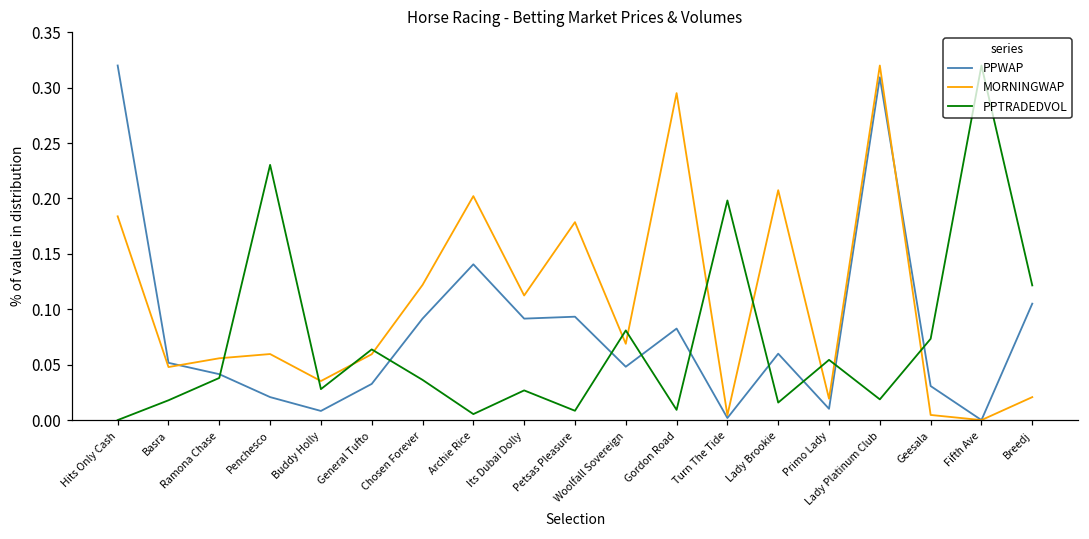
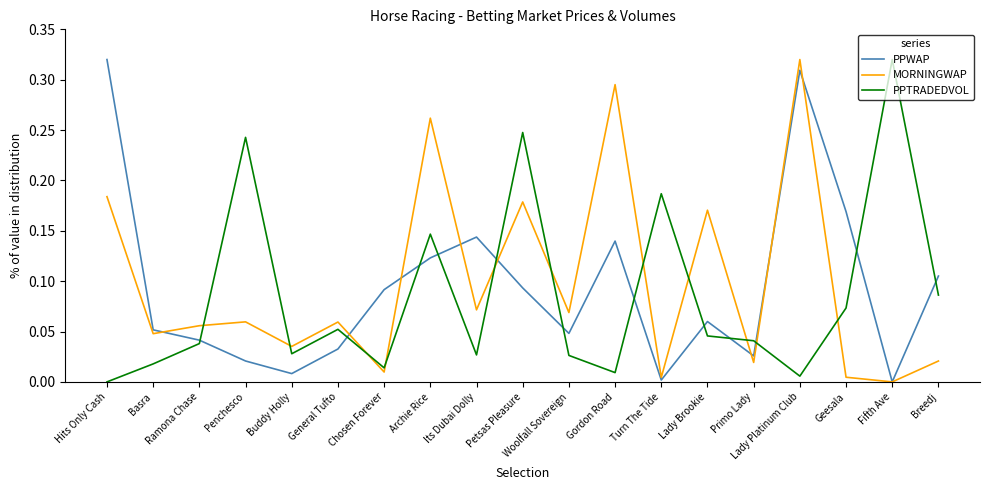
PPTRADEDVOL, Penchesco: 0.230 -> 0.243
PPTRADEDVOL, General Tufto: 0.064 -> 0.052
MORNINGWAP, Chosen Forever: 0.122 -> 0.010
PPTRADEDVOL, Chosen Forever: 0.036 -> 0.014
PPWAP, Archie Rice: 0.141 -> 0.123
MORNINGWAP, Archie Rice: 0.202 -> 0.262
PPTRADEDVOL, Archie Rice: 0.005 -> 0.147
PPWAP, Its Dubai Dolly: 0.092 -> 0.144
MORNINGWAP, Its Dubai Dolly: 0.112 -> 0.072
PPTRADEDVOL, Petsas Pleasure: 0.008 -> 0.248
PPTRADEDVOL, Woolfall Sovereign: 0.081 -> 0.026
PPWAP, Gordon Road: 0.083 -> 0.140
PPTRADEDVOL, Turn The Tide: 0.198 -> 0.187
MORNINGWAP, Lady Brookie: 0.207 -> 0.170
PPTRADEDVOL, Lady Brookie: 0.016 -> 0.046
PPWAP, Primo Lady: 0.010 -> 0.026
PPTRADEDVOL, Primo Lady: 0.054 -> 0.041
PPTRADEDVOL, Lady Platinum Club: 0.019 -> 0.006
PPWAP, Geesala: 0.031 -> 0.169
PPTRADEDVOL, Breedj: 0.122 -> 0.086
